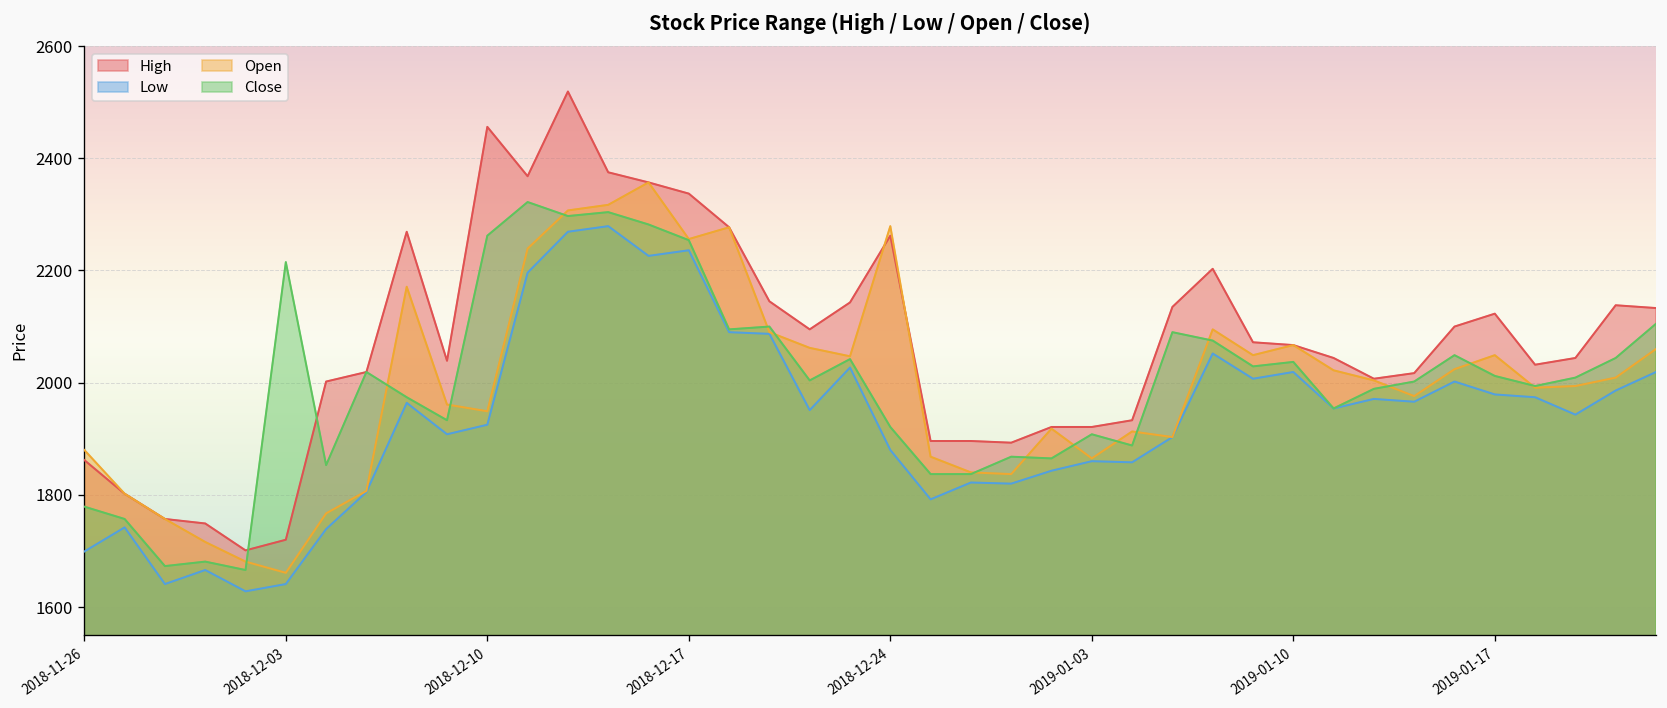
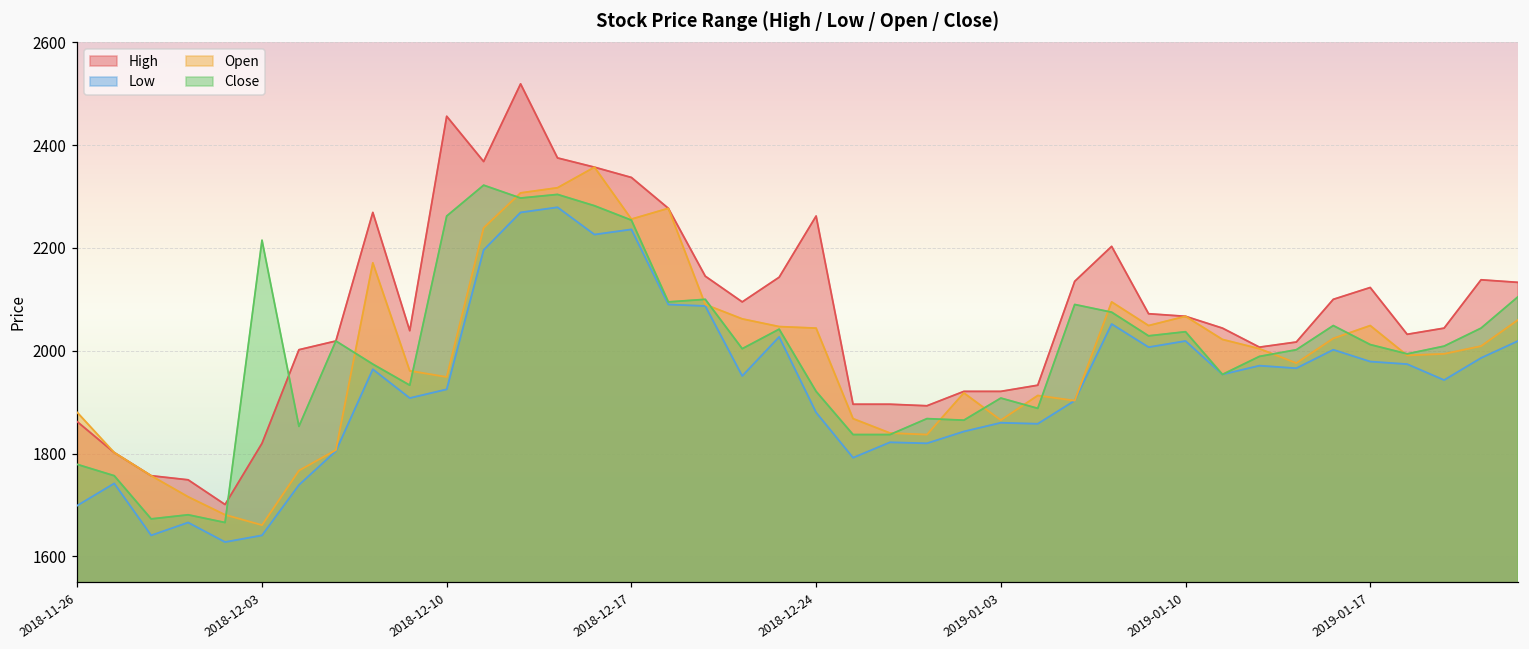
High, 2018-12-03: 1720 -> 1820
Open, 2018-12-24: 2280 -> 2040
